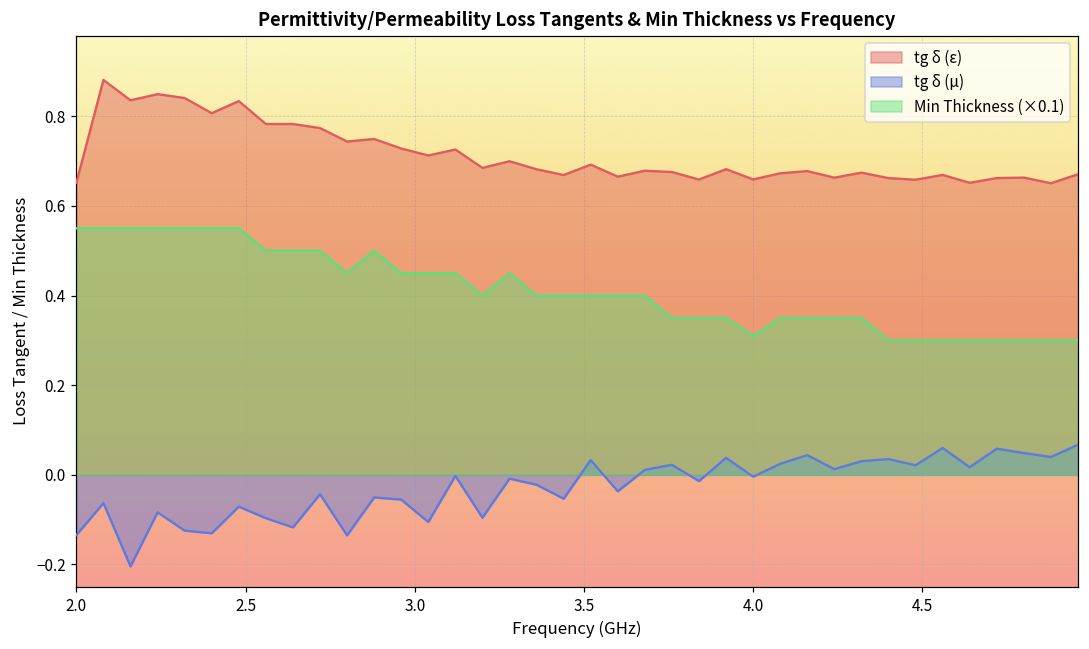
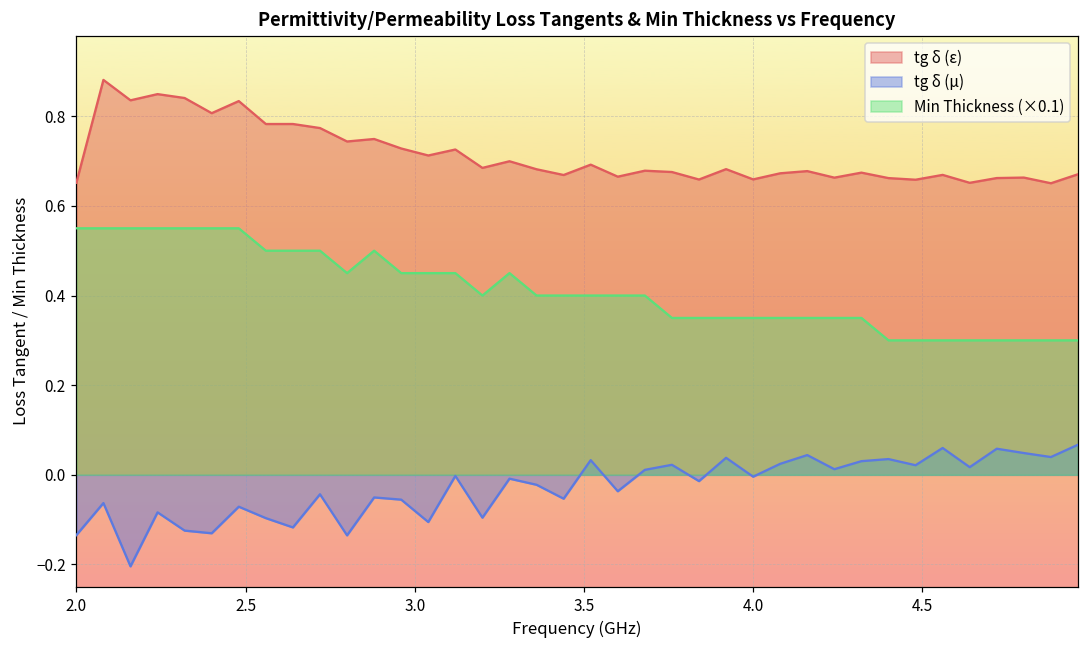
Min Thickness (×0.1), 4.0: 0.31 -> 0.35
